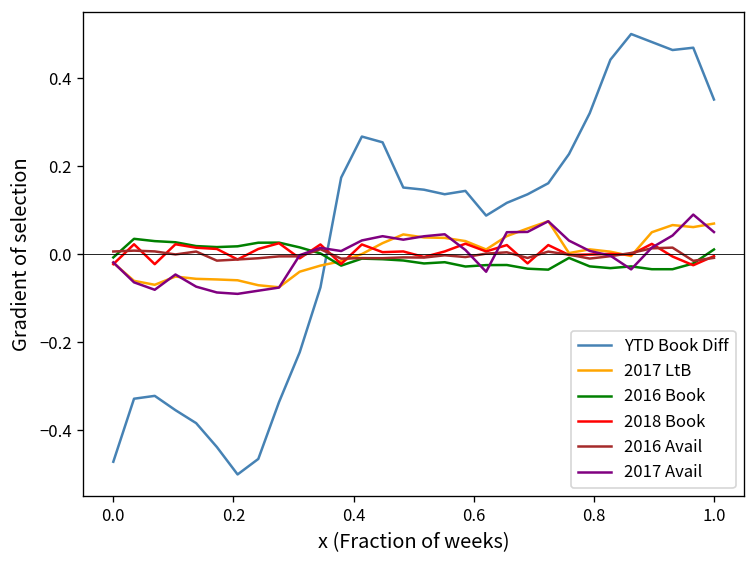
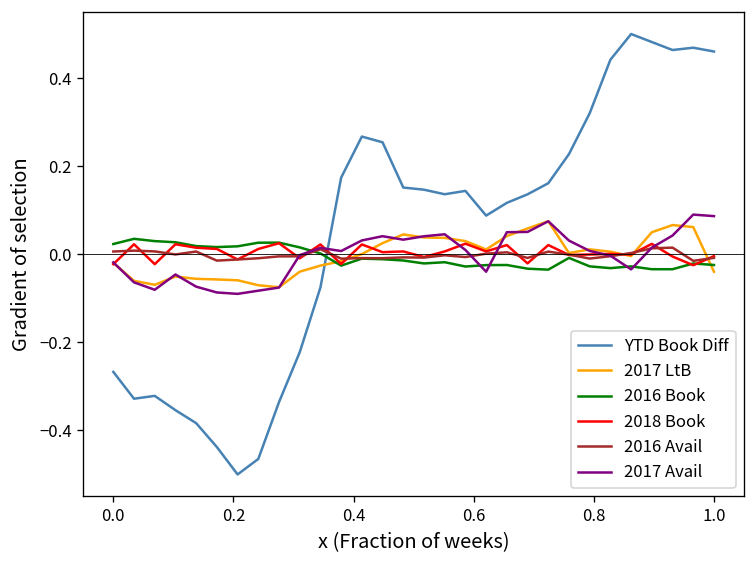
YTD Book Diff, 0.0: -0.47 -> -0.27
2016 Book, 0.0: -0.01 -> 0.02
YTD Book Diff, 1.0: 0.35 -> 0.46
2017 LtB, 1.0: 0.07 -> -0.04
2016 Book, 1.0: 0.01 -> -0.02
2017 Avail, 1.0: 0.05 -> 0.09
